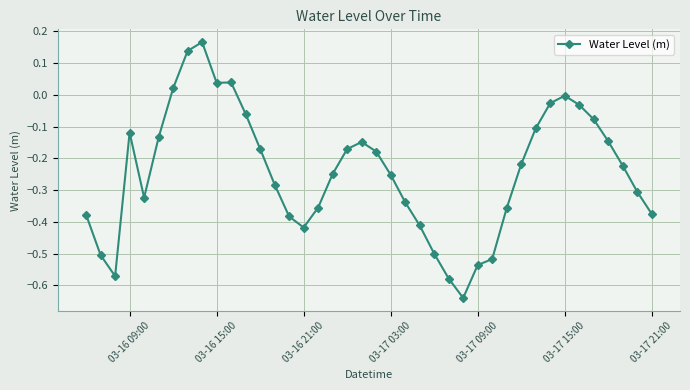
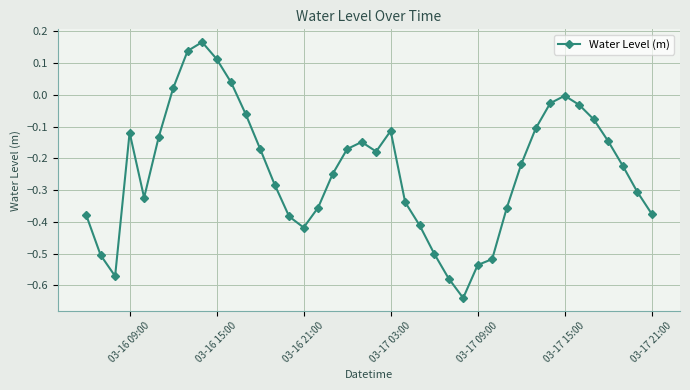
03-16 15:00: 0.04 -> 0.11
03-17 03:00: -0.25 -> -0.11
